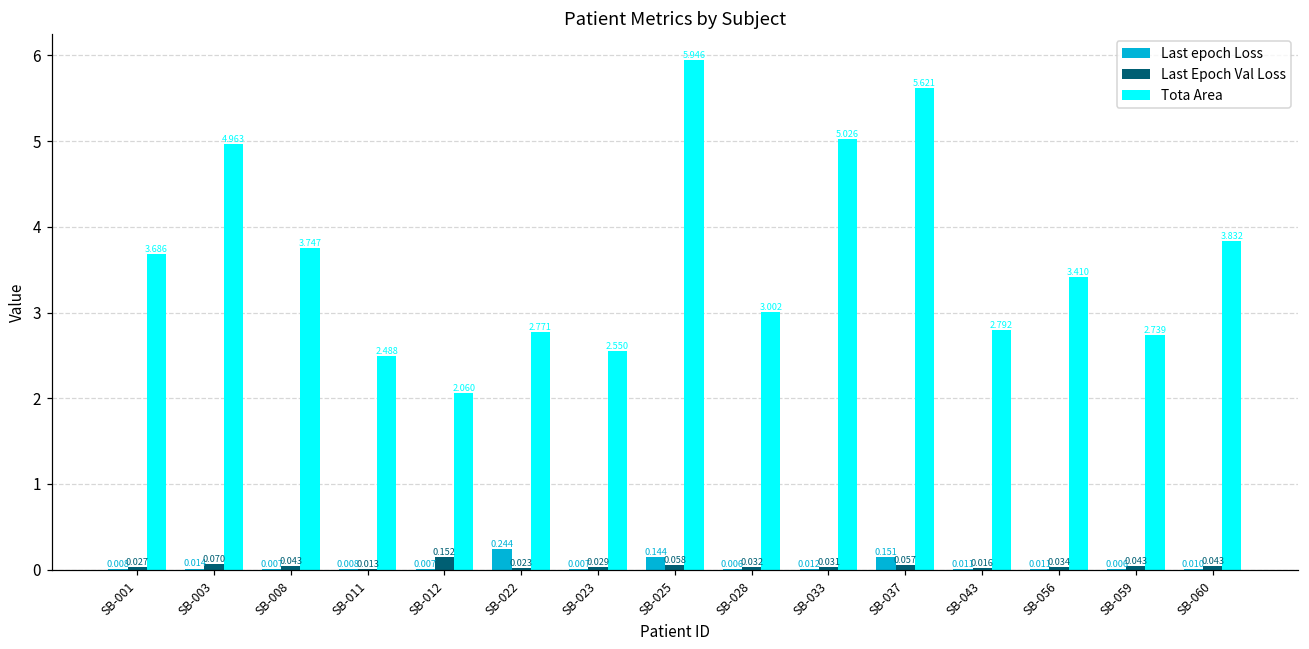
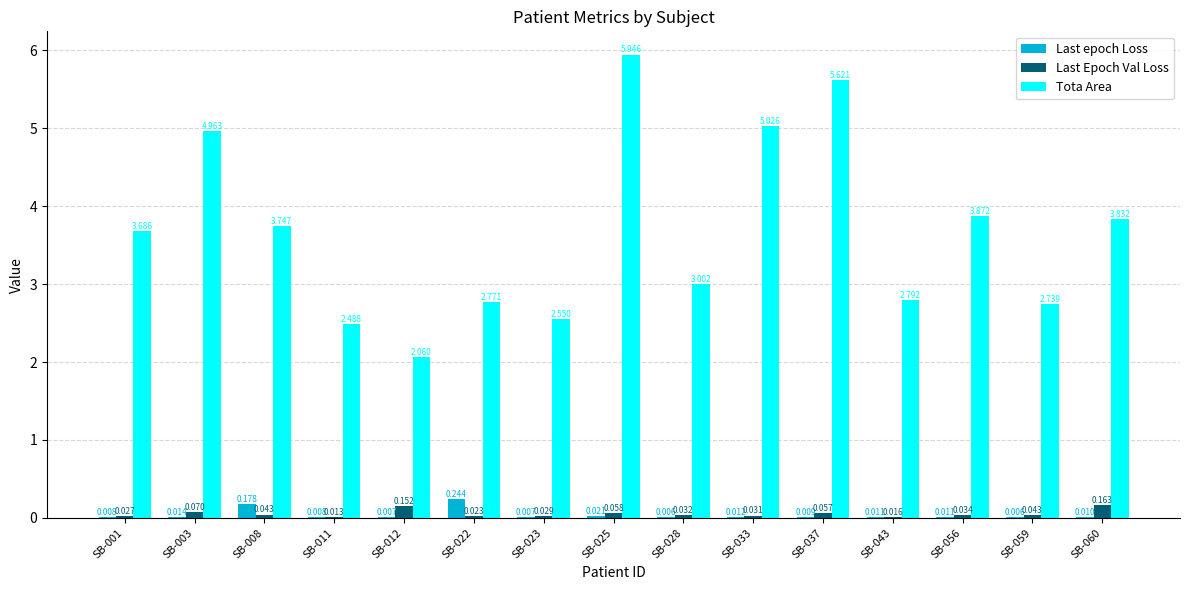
Last epoch Loss, SB-008: 0.007 -> 0.178
Last epoch Loss, SB-025: 0.144 -> 0.021
Last epoch Loss, SB-037: 0.151 -> 0.009
Tota Area, SB-056: 3.410 -> 3.872
Last Epoch Val Loss, SB-060: 0.043 -> 0.163
